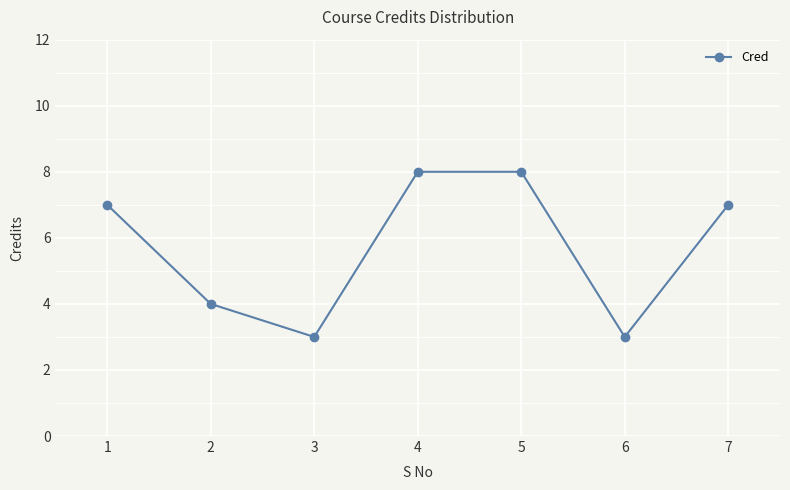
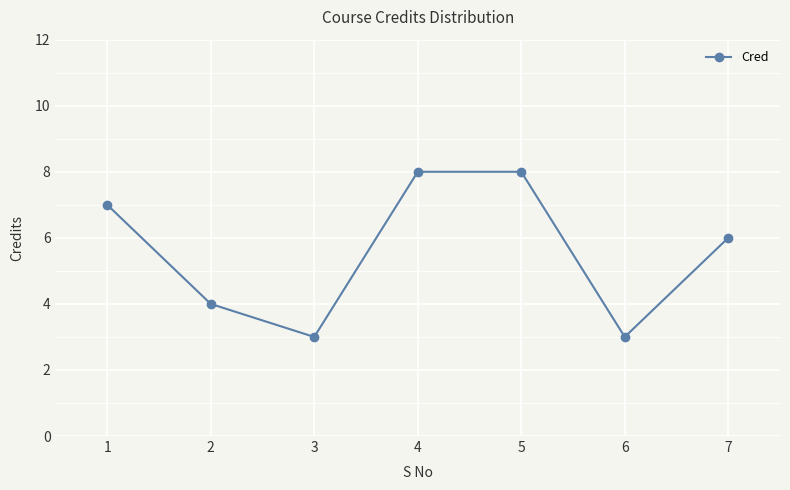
7: 7 -> 6
